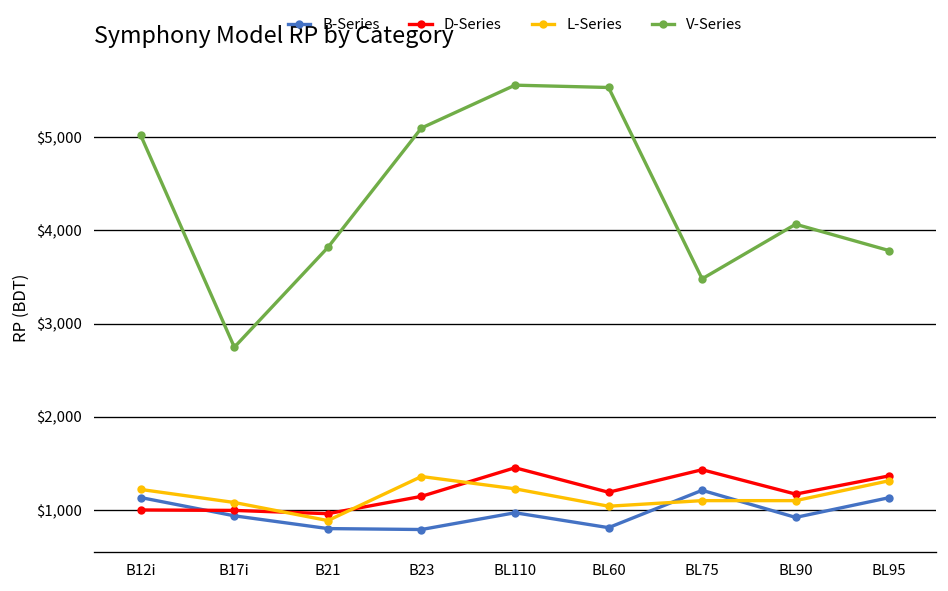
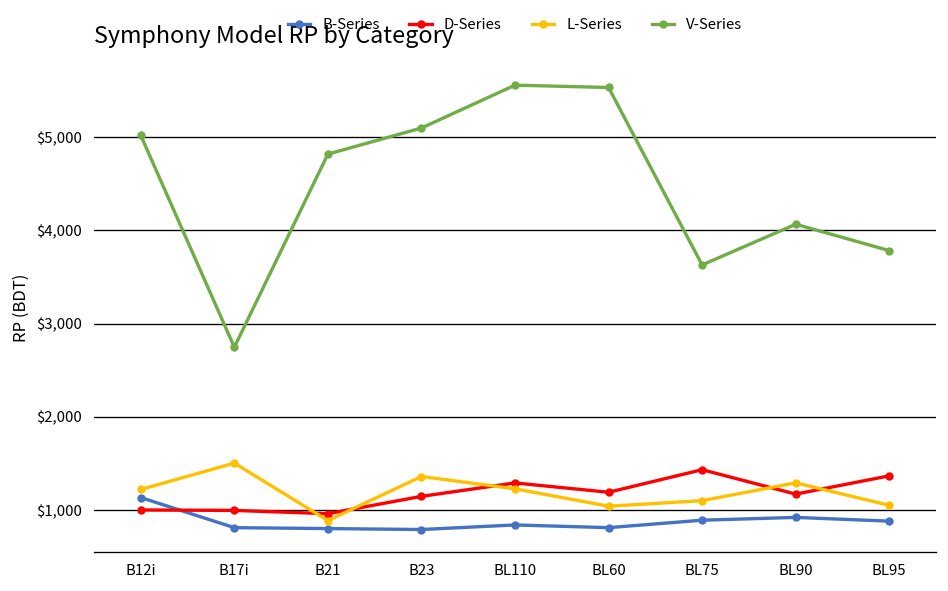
B-Series, B17i: $900 -> $800
L-Series, B17i: $1,100 -> $1,500
V-Series, B21: $3,800 -> $4,800
B-Series, BL110: $1,000 -> $800
D-Series, BL110: $1,500 -> $1,300
B-Series, BL75: $1,200 -> $900
V-Series, BL75: $3,500 -> $3,600
L-Series, BL90: $1,100 -> $1,300
B-Series, BL95: $1,100 -> $900
L-Series, BL95: $1,300 -> $1,100
